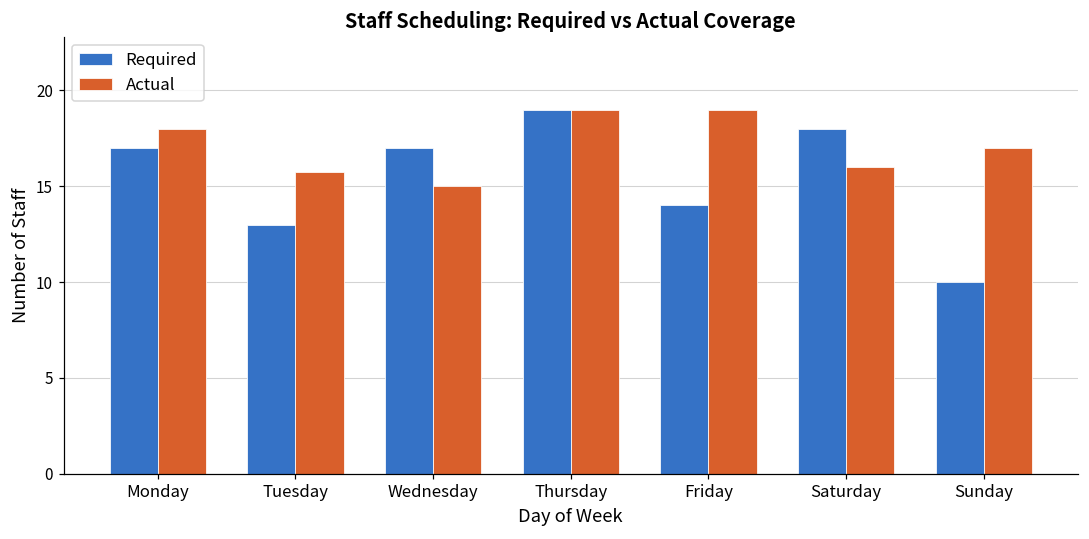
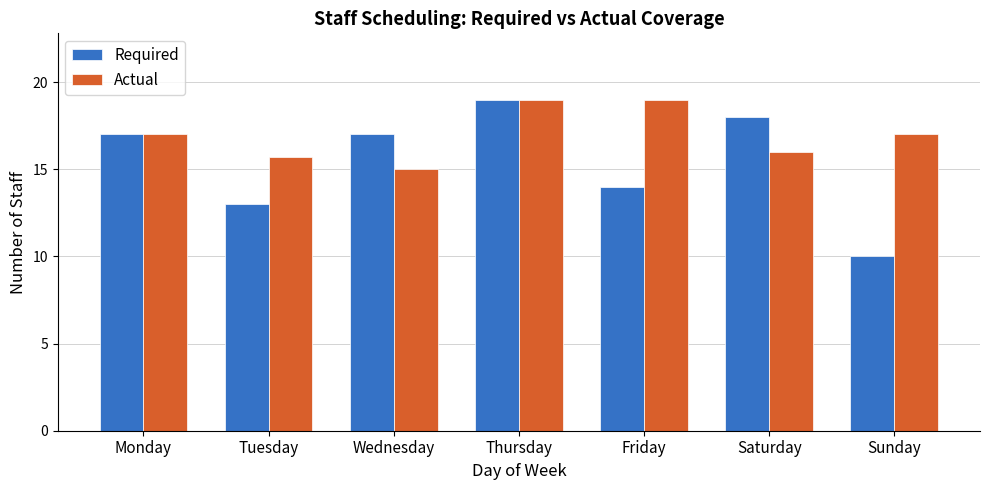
Actual, Monday: 18 -> 17
